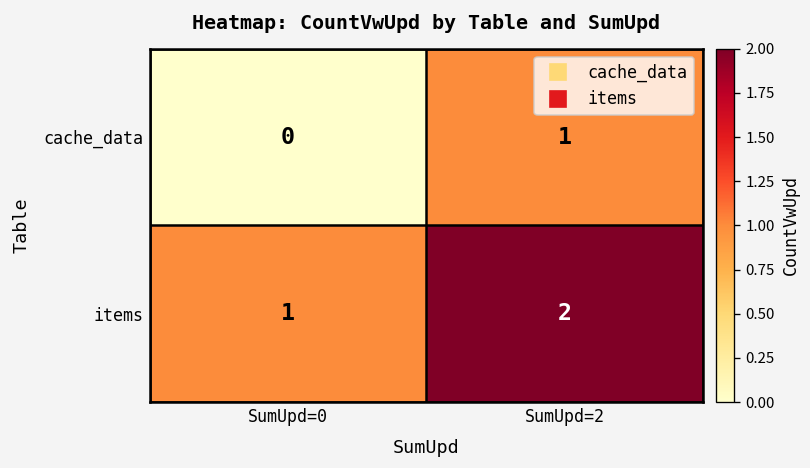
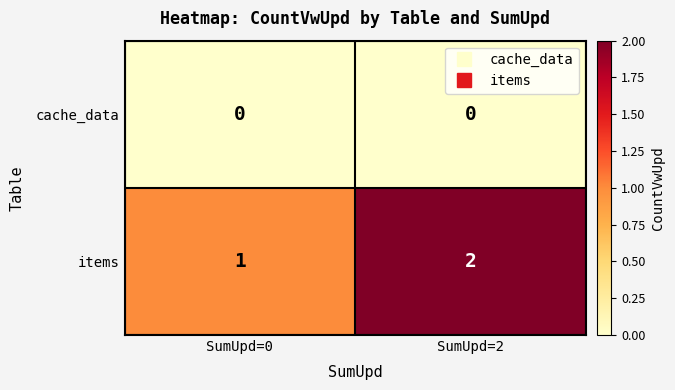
cache_data, SumUpd=2: 1 -> 0
